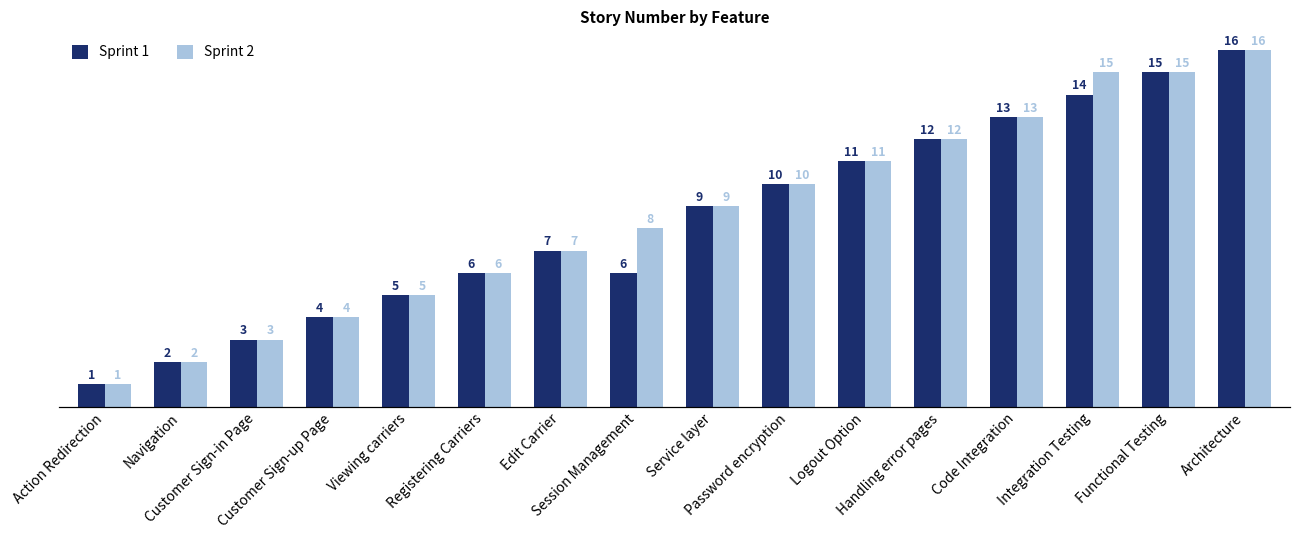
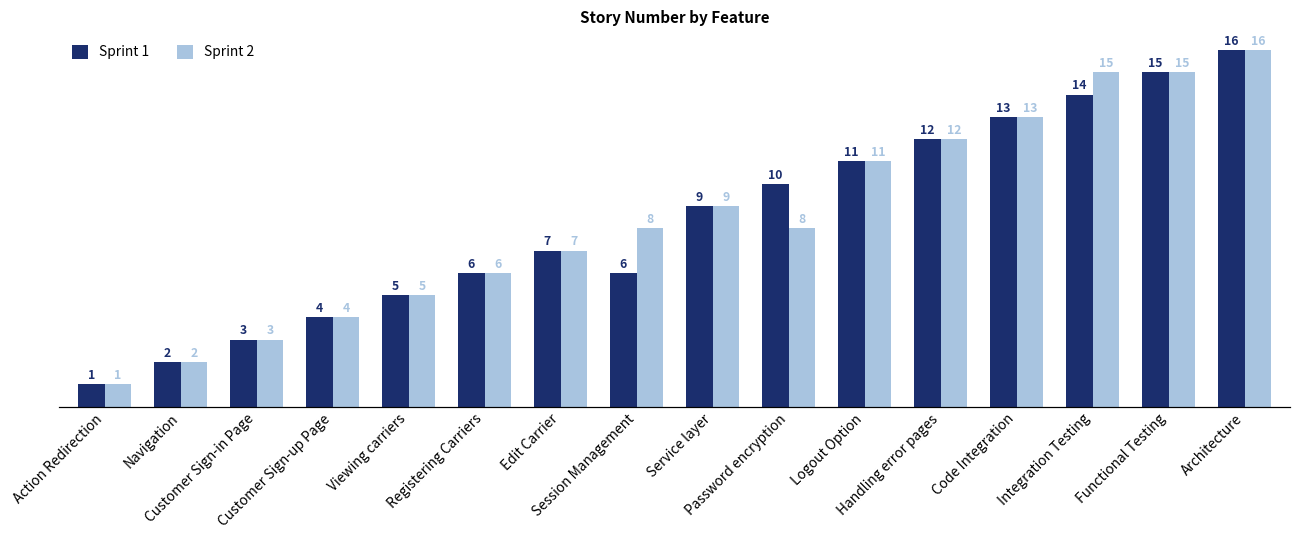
Sprint 2, Password encryption: 10 -> 8
